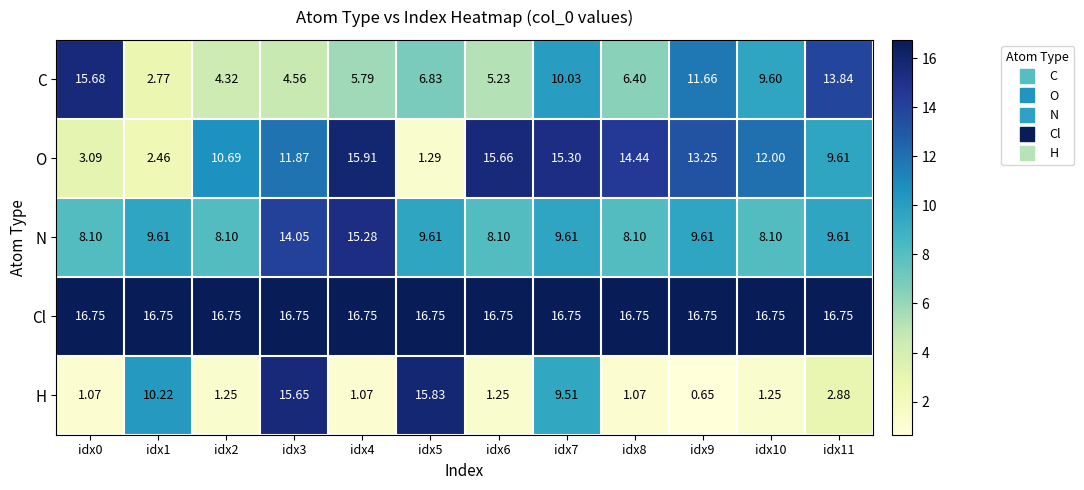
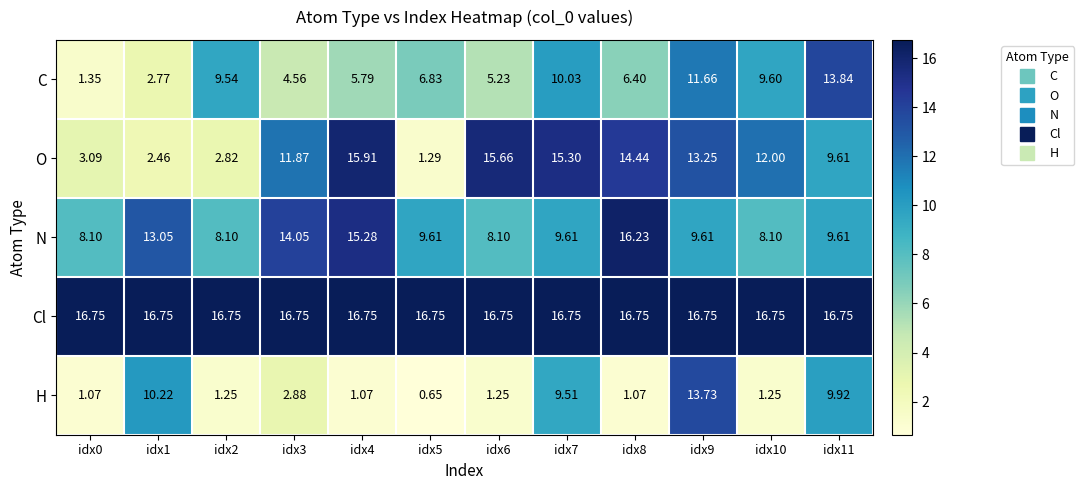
C, idx0: 15.68 -> 1.35
C, idx2: 4.32 -> 9.54
O, idx2: 10.69 -> 2.82
N, idx1: 9.61 -> 13.05
N, idx8: 8.10 -> 16.23
H, idx3: 15.65 -> 2.88
H, idx5: 15.83 -> 0.65
H, idx9: 0.65 -> 13.73
H, idx11: 2.88 -> 9.92
